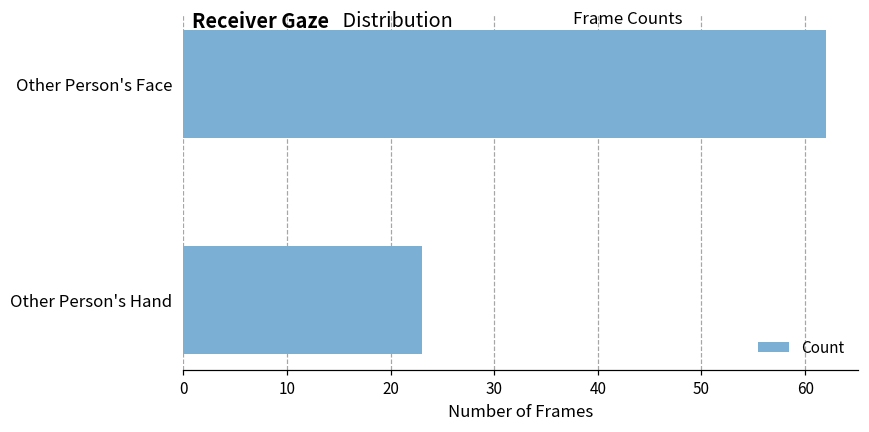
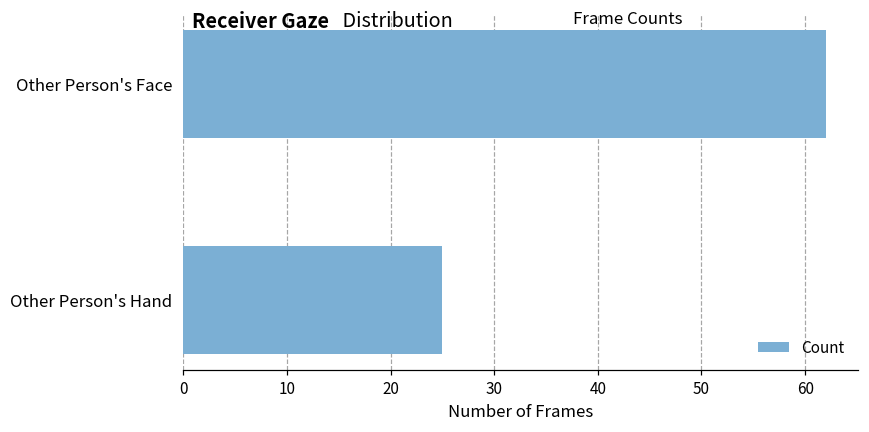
Other Person's Hand: 23 -> 25
